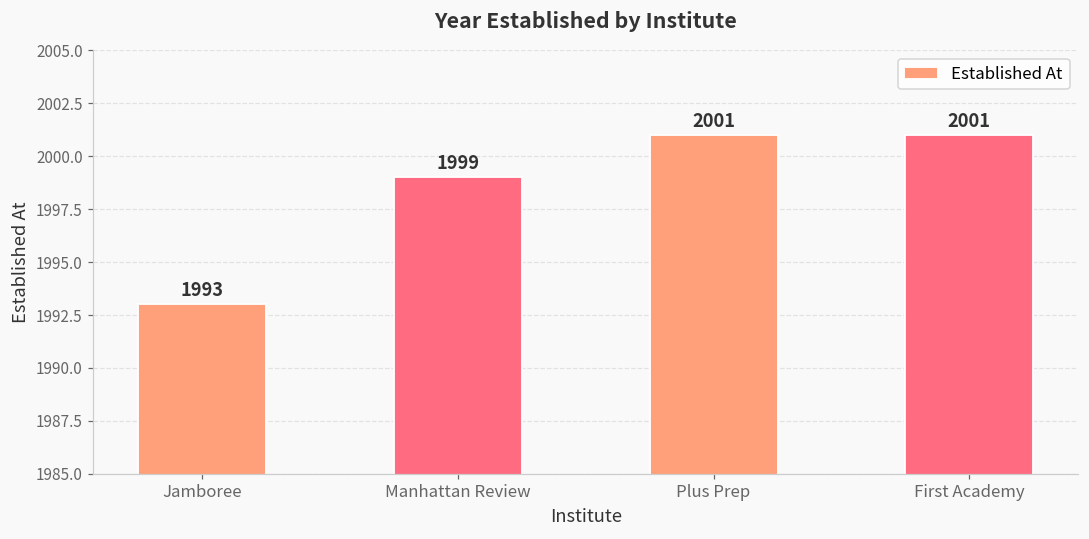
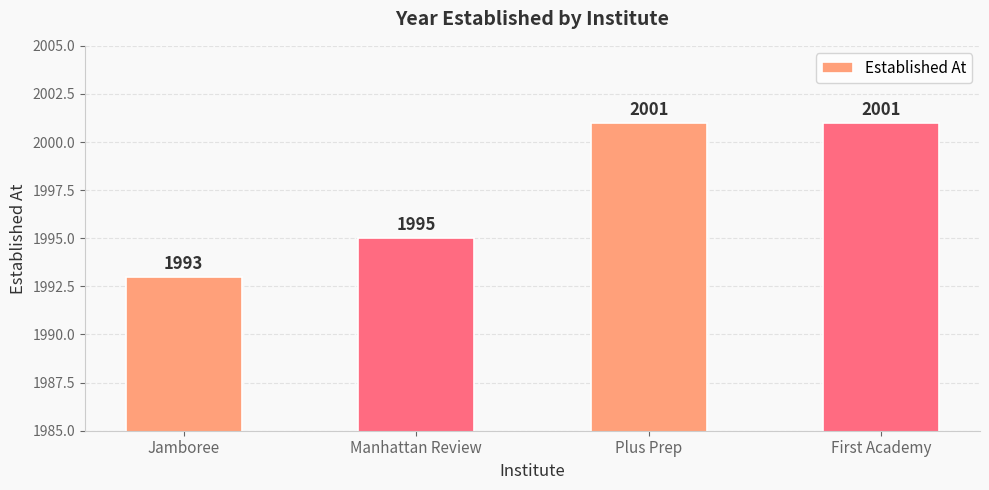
Manhattan Review: 1999 -> 1995
